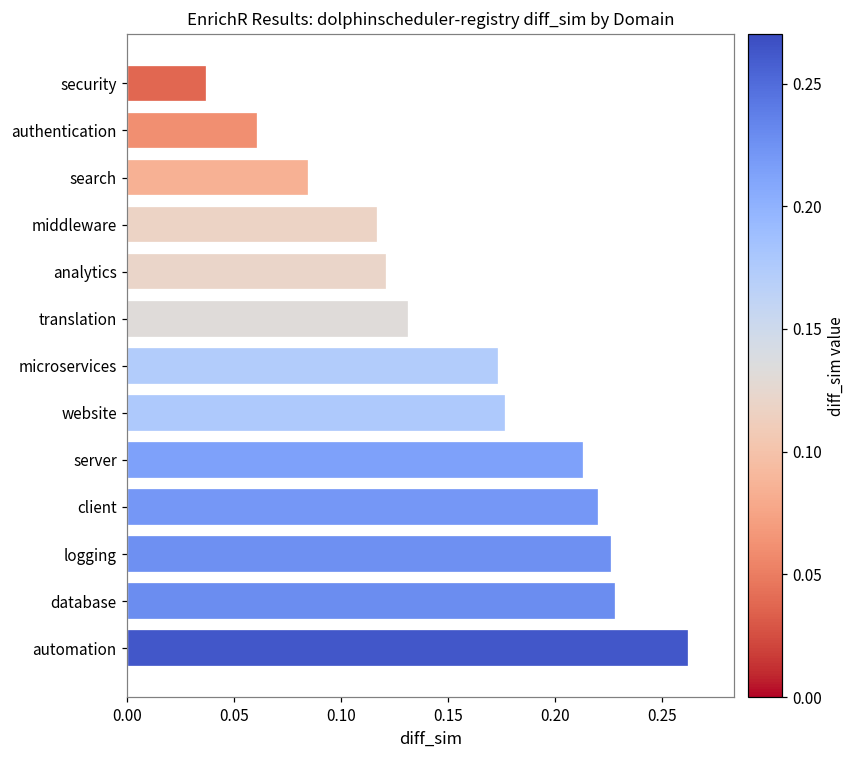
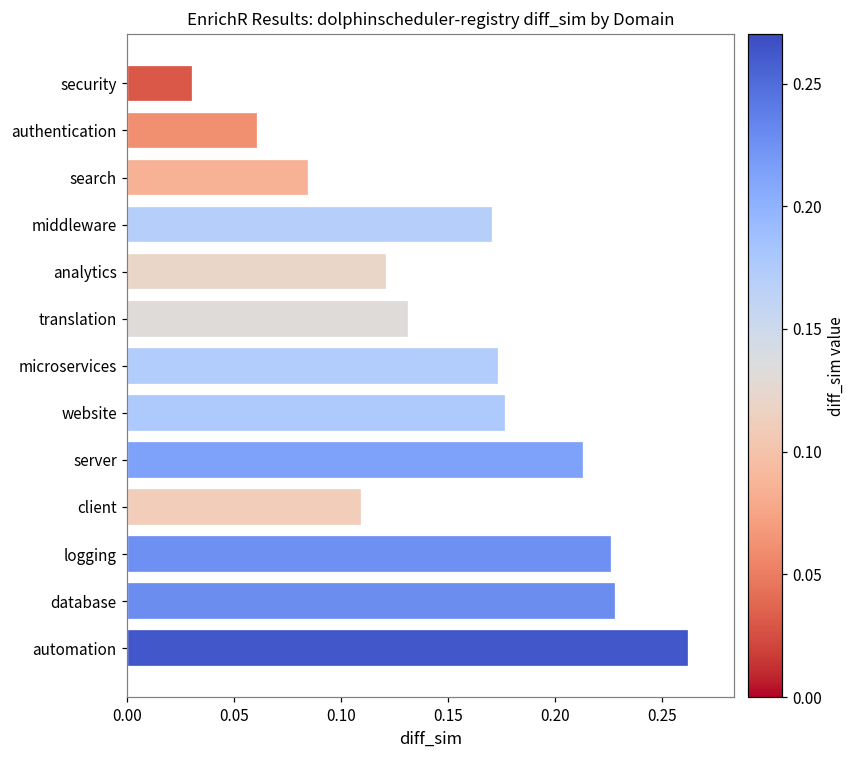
security: 0.037 -> 0.030
middleware: 0.117 -> 0.171
client: 0.221 -> 0.110
